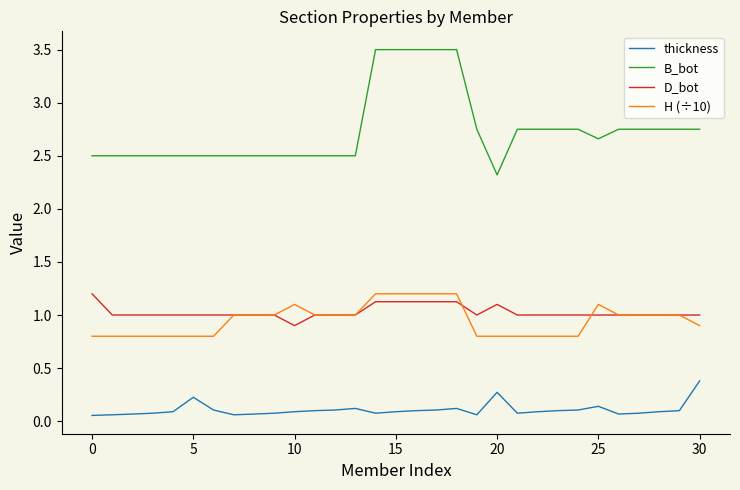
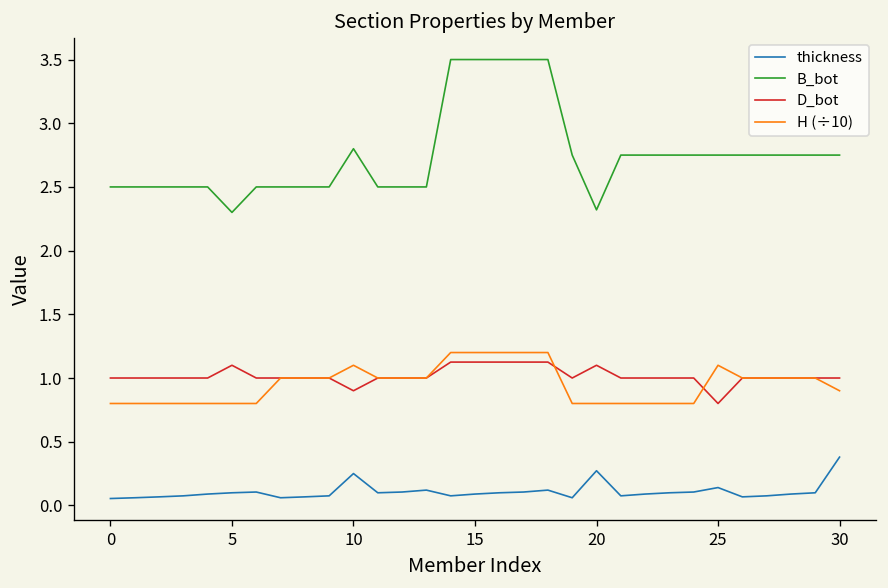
D_bot, 0: 1.2 -> 1.0
thickness, 5: 0.23 -> 0.10
B_bot, 5: 2.5 -> 2.3
D_bot, 5: 1.0 -> 1.1
thickness, 10: 0.09 -> 0.25
B_bot, 10: 2.5 -> 2.8
B_bot, 25: 2.66 -> 2.75
D_bot, 25: 1.0 -> 0.8
